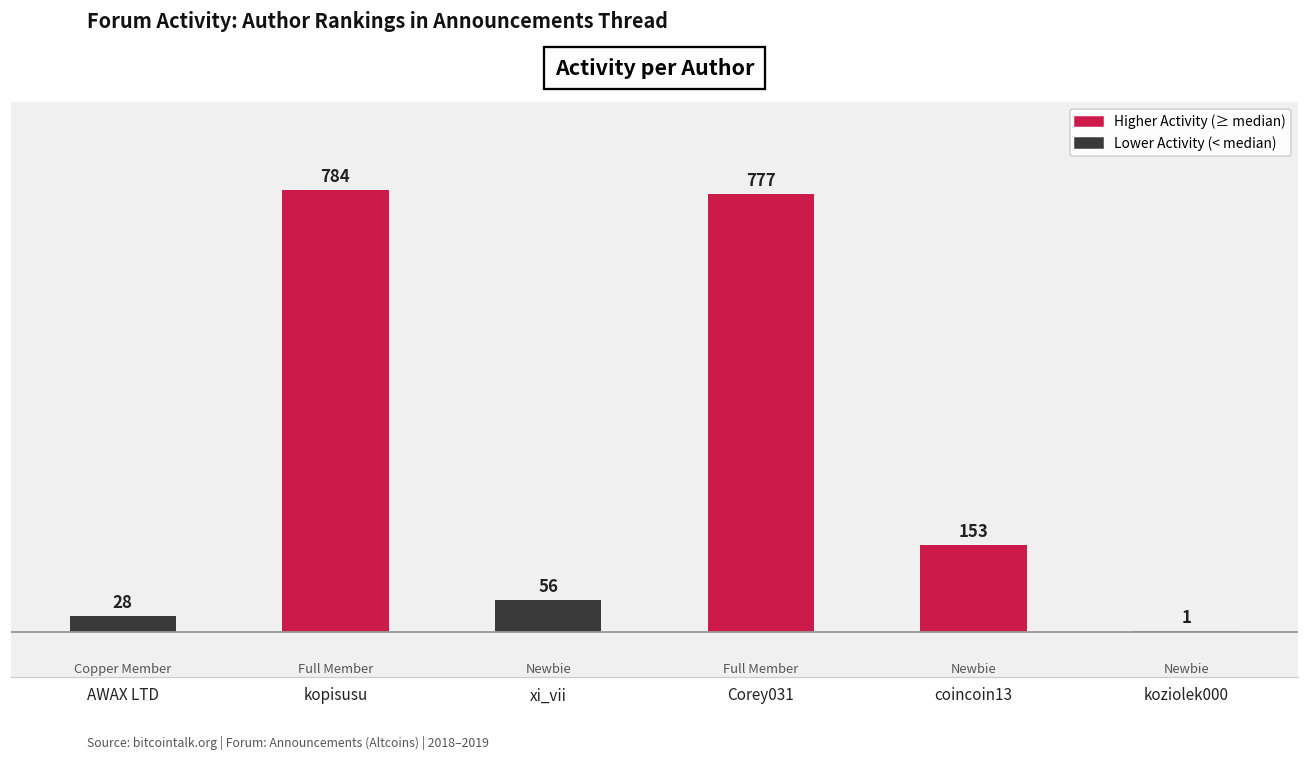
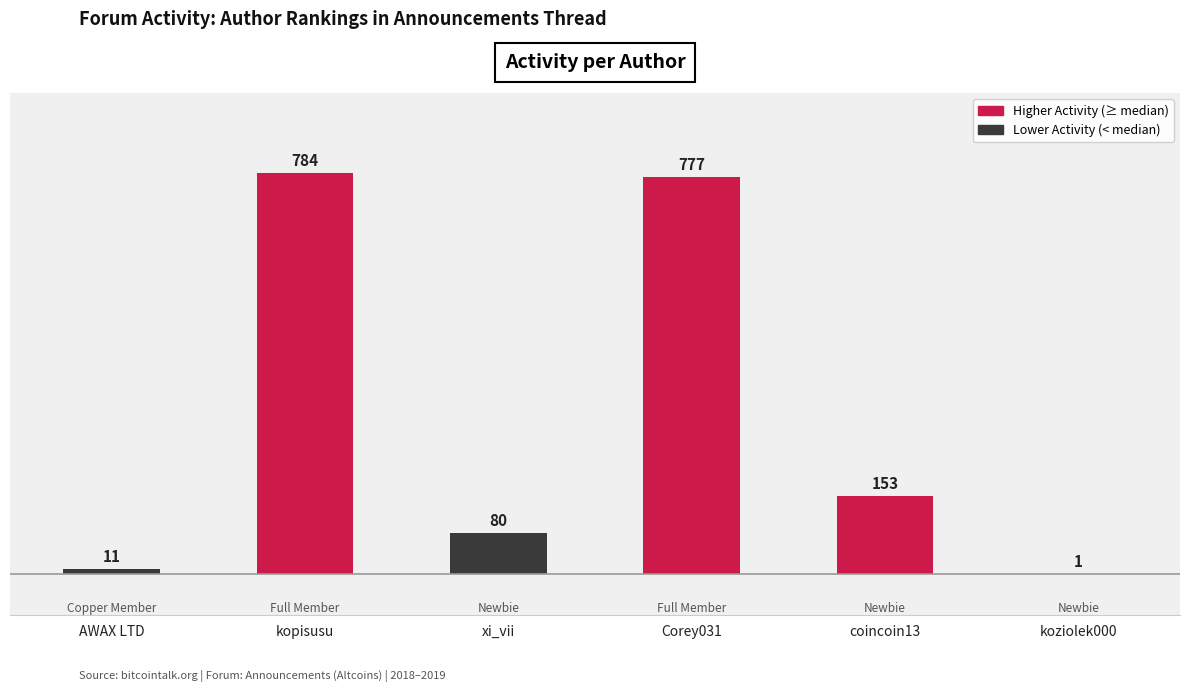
AWAX LTD: 28 -> 11
xi_vii: 56 -> 80
